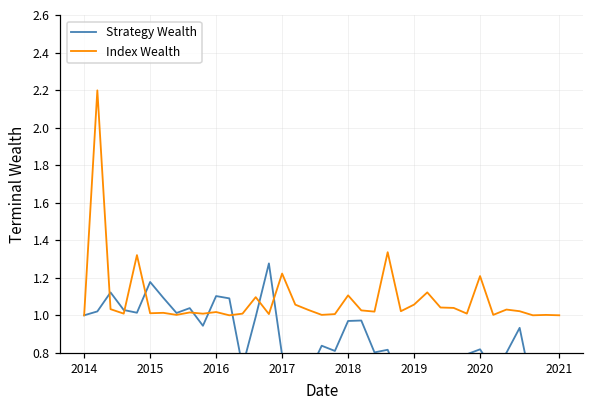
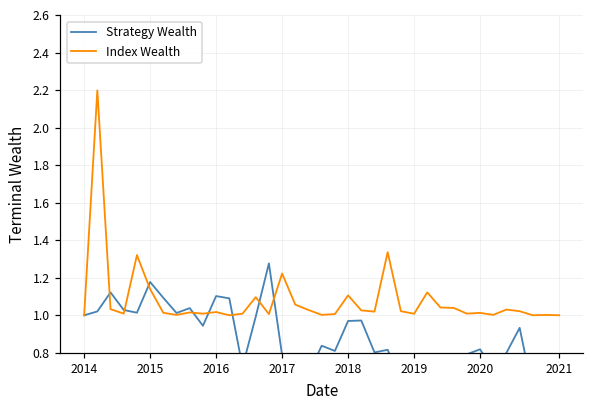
Index Wealth, 2015: 1.01 -> 1.14
Index Wealth, 2019: 1.06 -> 1.01
Index Wealth, 2020: 1.21 -> 1.01
